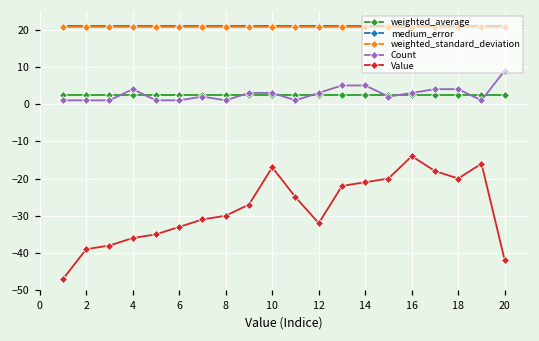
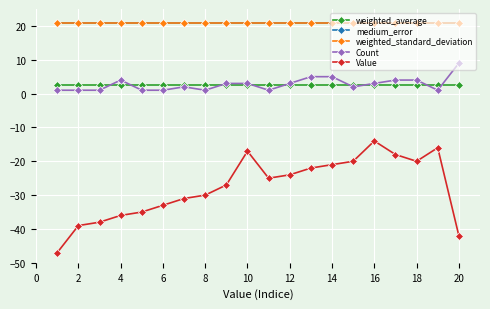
Value, 12: -32 -> -24
